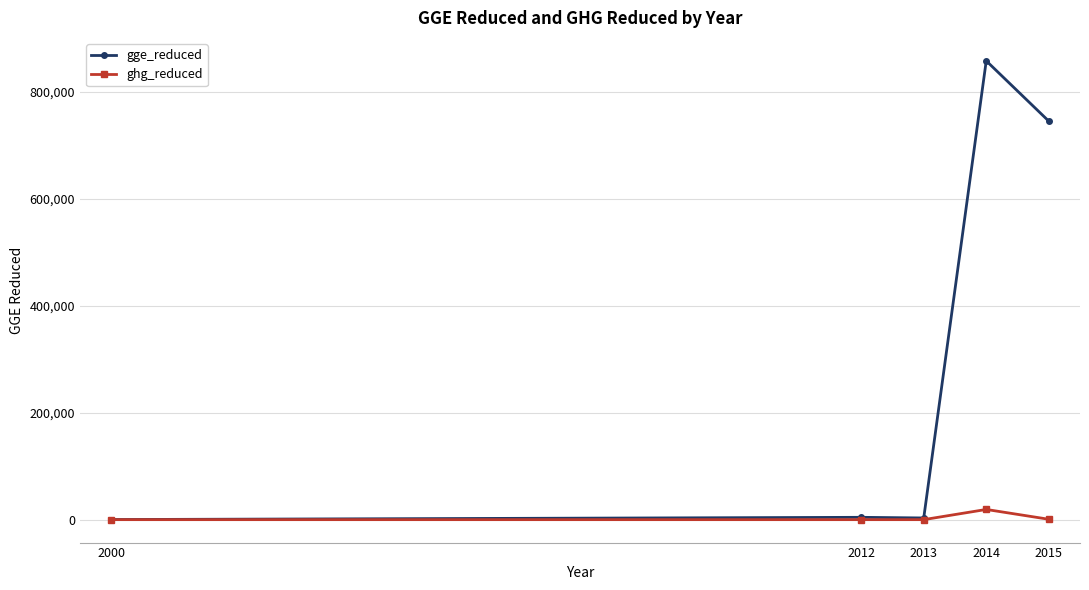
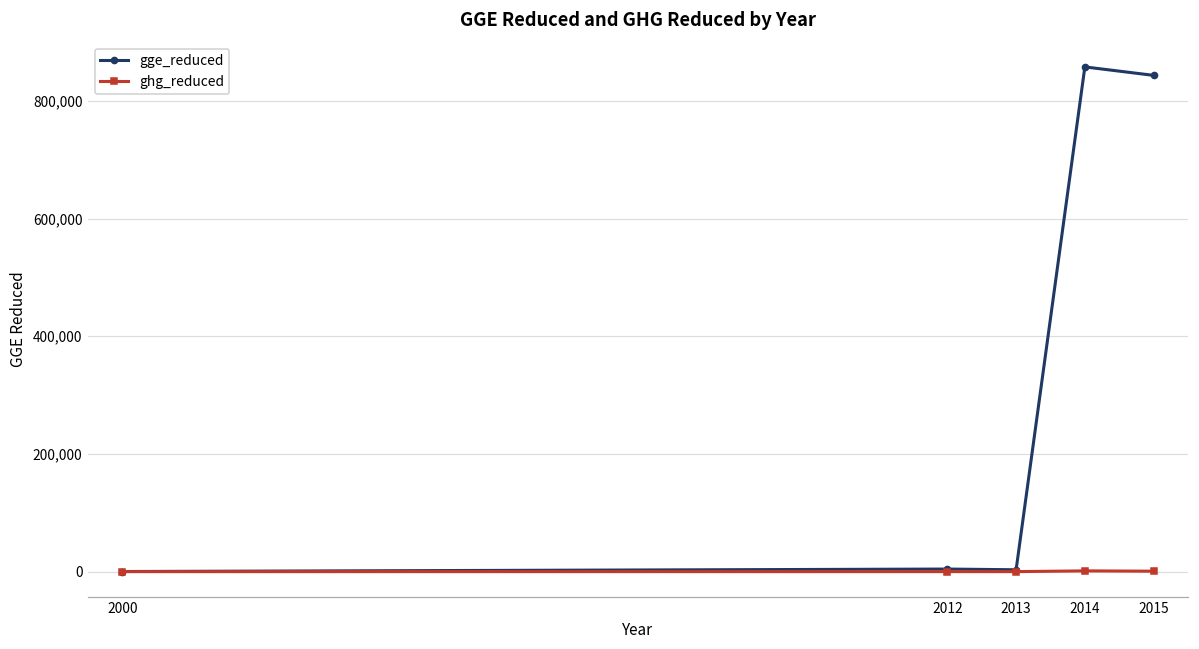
ghg_reduced, 2014: 20,000 -> 0
gge_reduced, 2015: 740,000 -> 840,000
